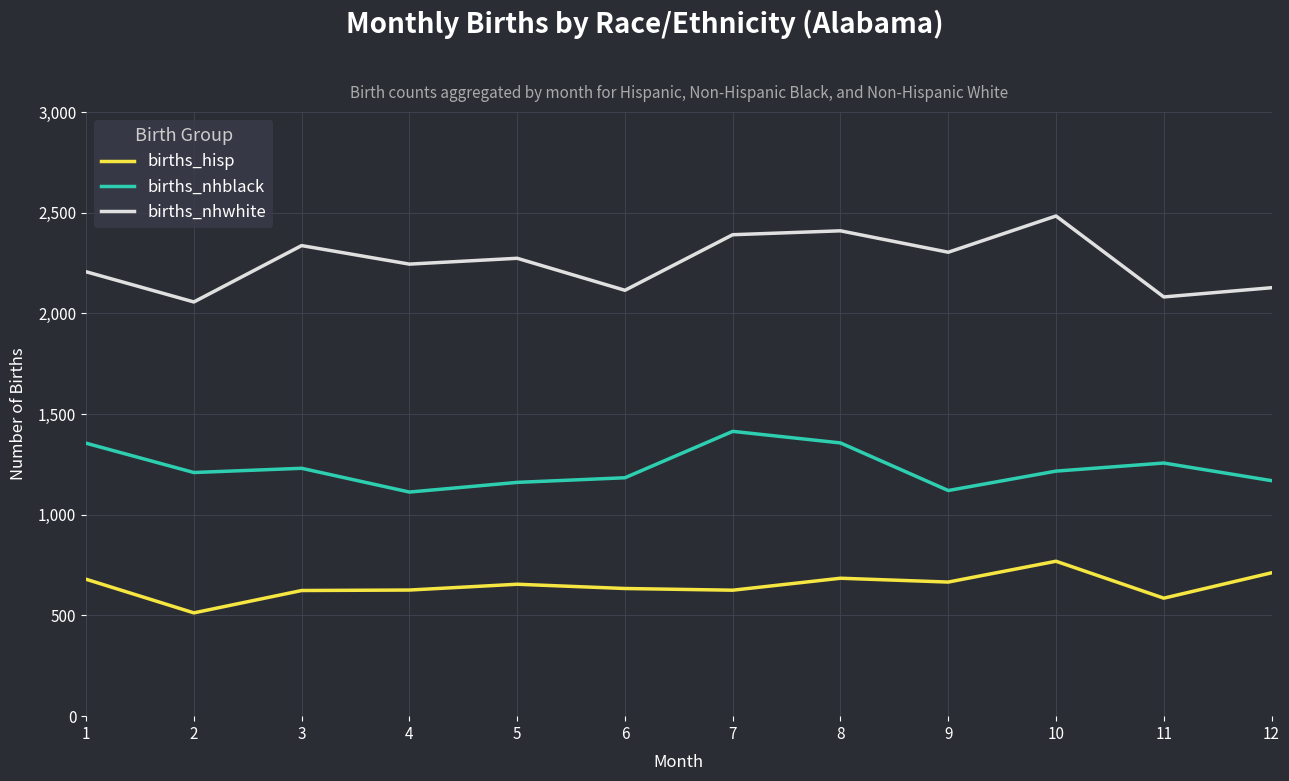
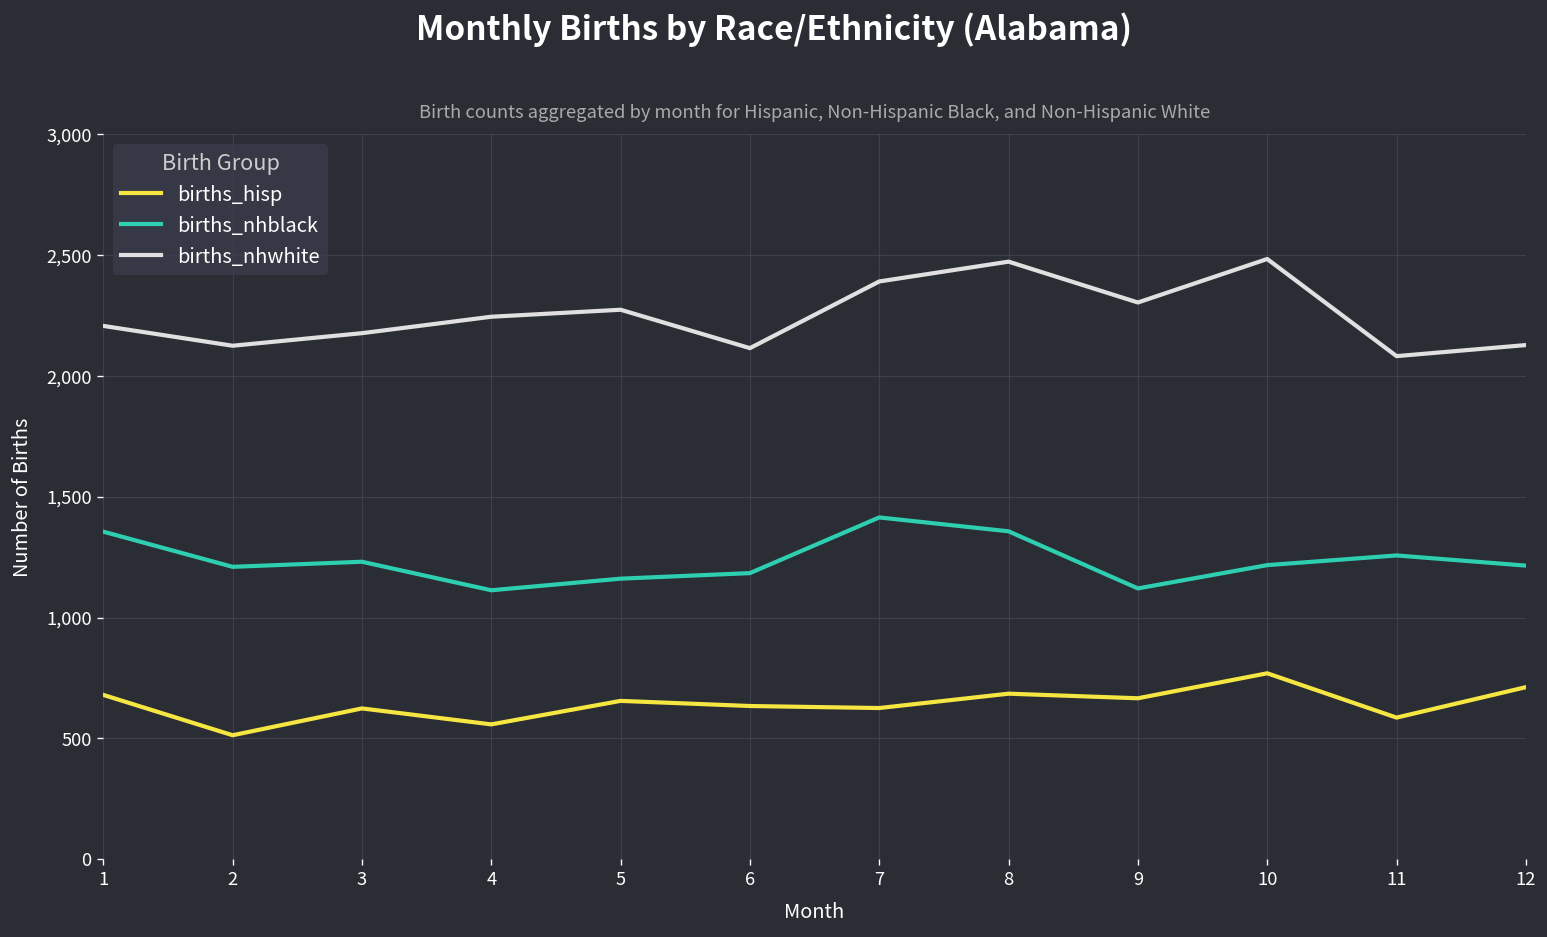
births_nhwhite, 2: 2,060 -> 2,130
births_nhwhite, 3: 2,340 -> 2,180
births_hisp, 4: 630 -> 560
births_nhwhite, 8: 2,410 -> 2,470
births_nhblack, 12: 1,170 -> 1,220
